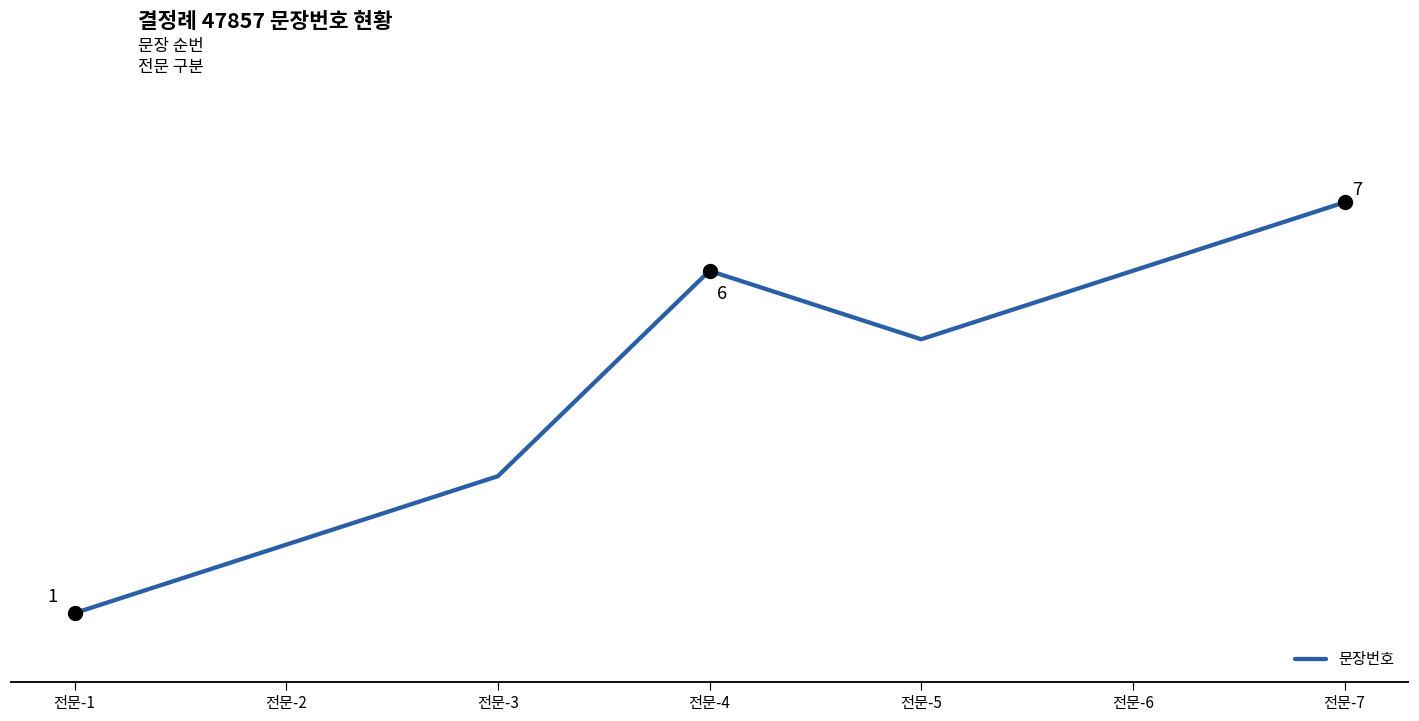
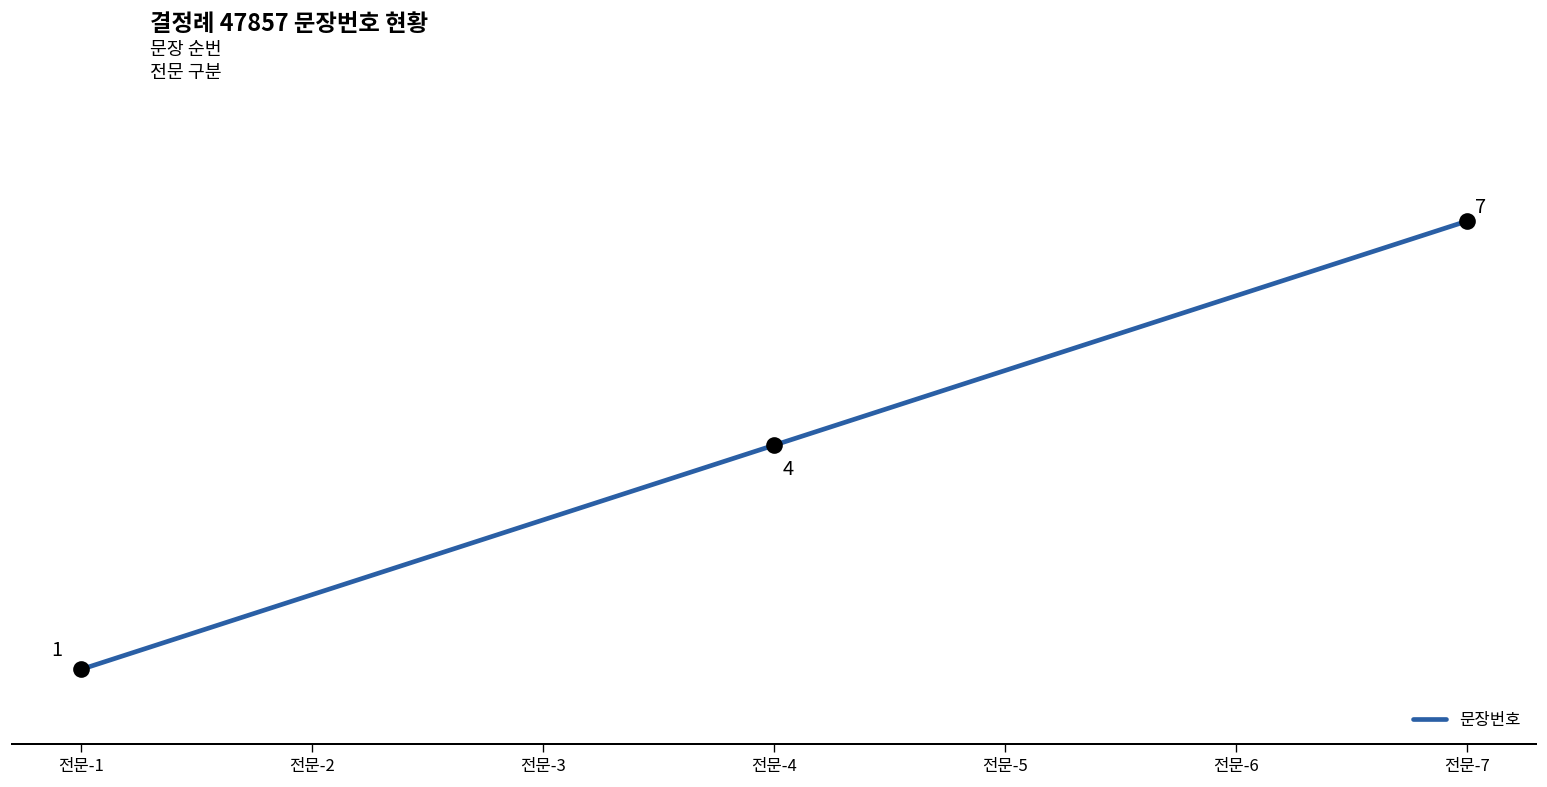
문장번호, 전문-4: 6 -> 4
